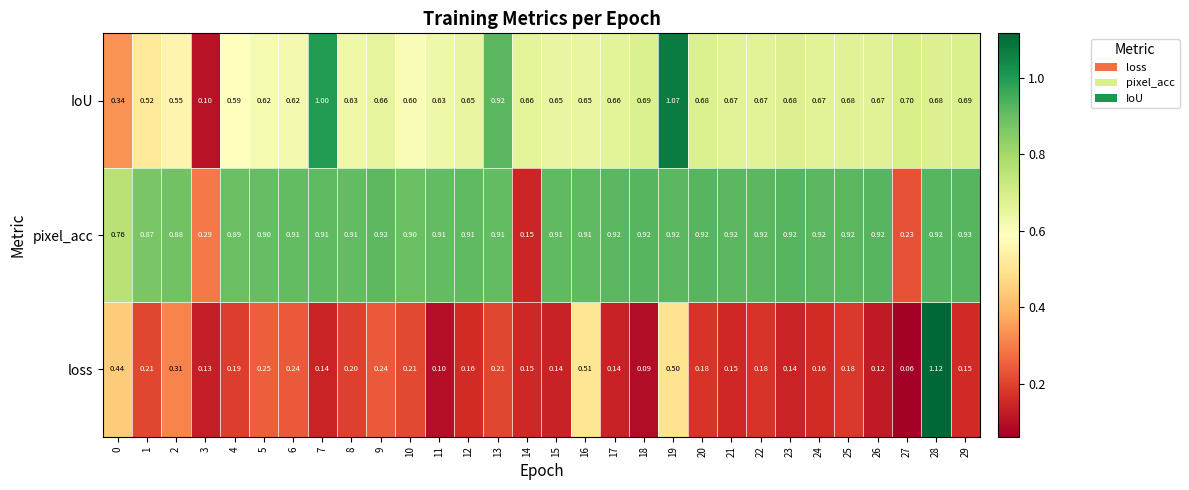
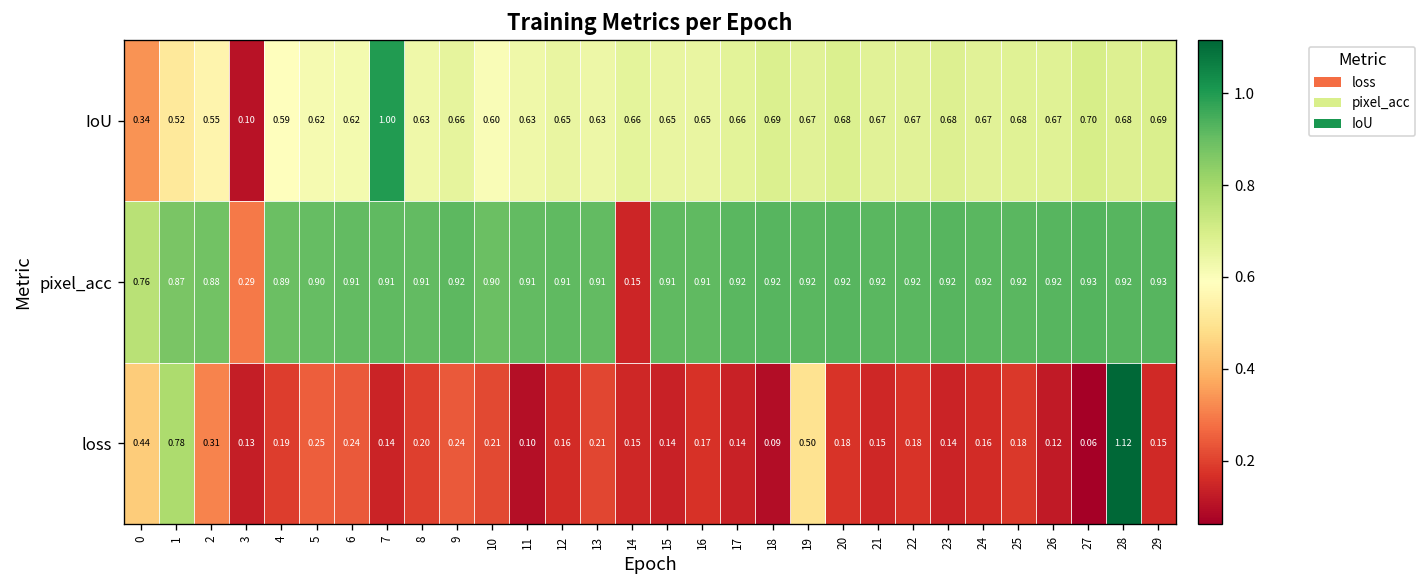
IoU, 13: 0.92 -> 0.63
IoU, 19: 1.07 -> 0.67
pixel_acc, 27: 0.23 -> 0.93
loss, 1: 0.21 -> 0.78
loss, 16: 0.51 -> 0.17
